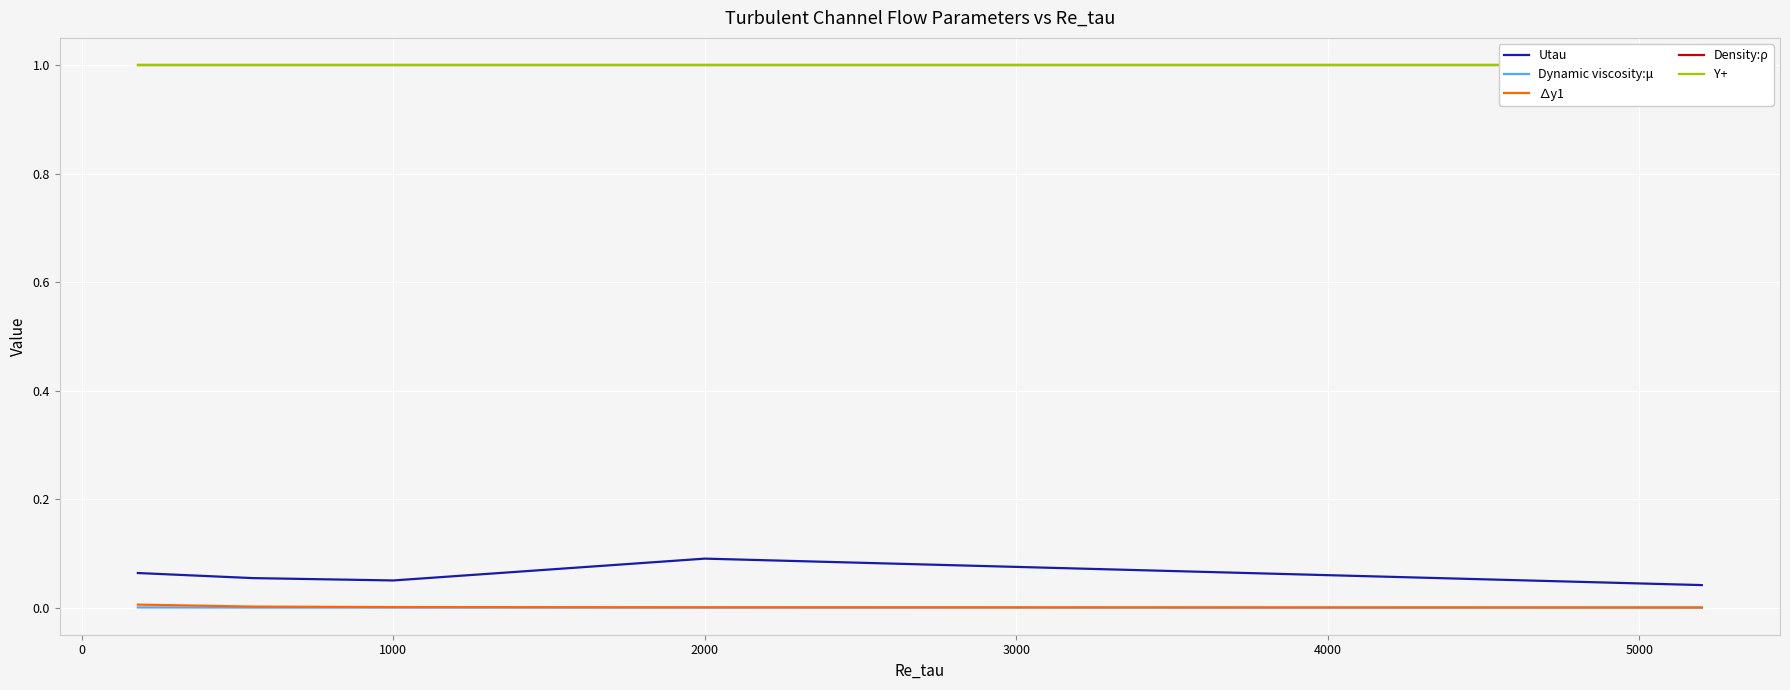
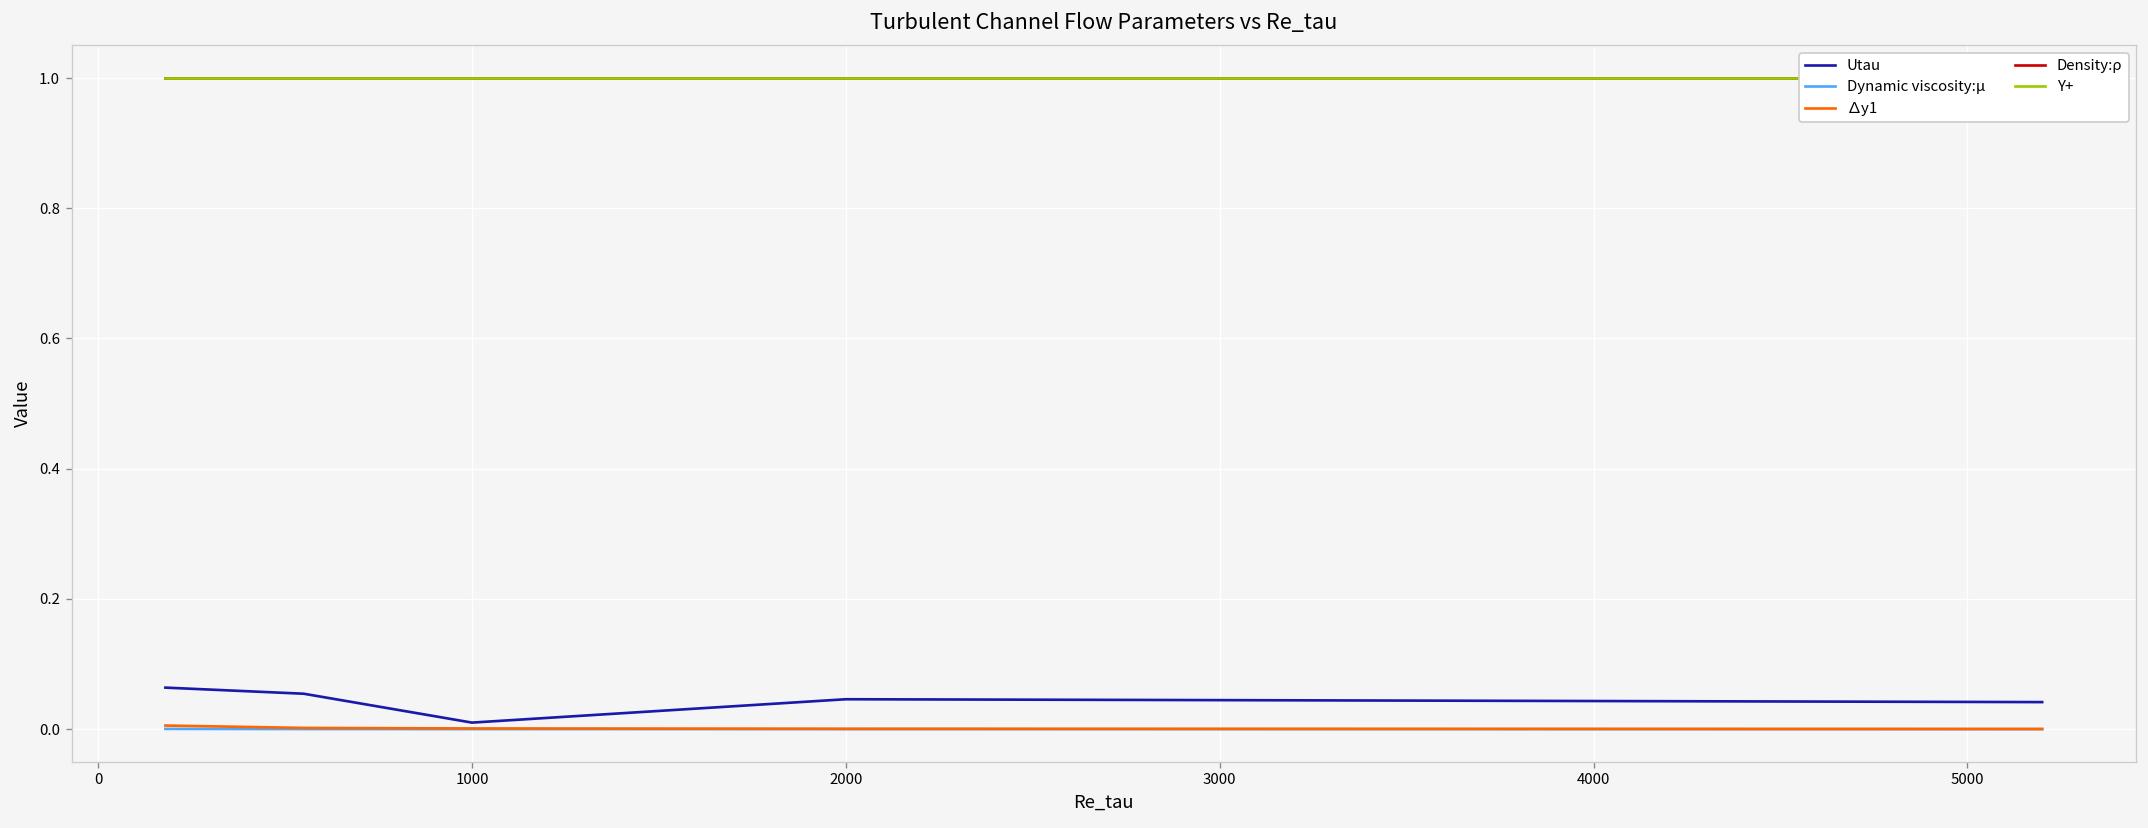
Utau, 1000: 0.05 -> 0.01
Utau, 2000: 0.09 -> 0.05
